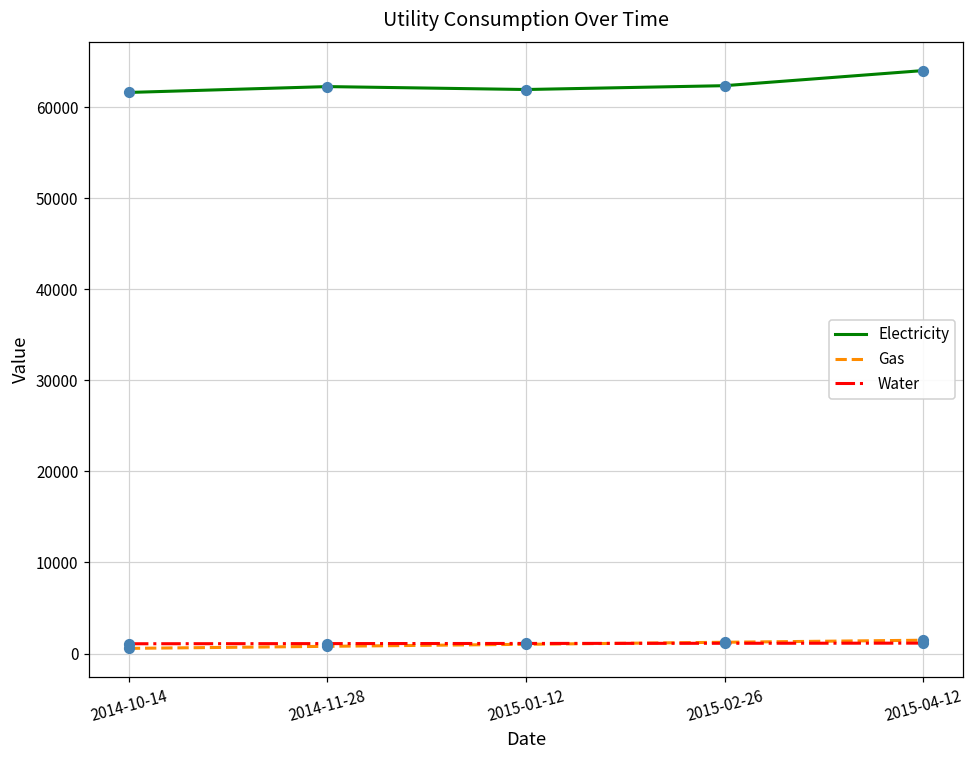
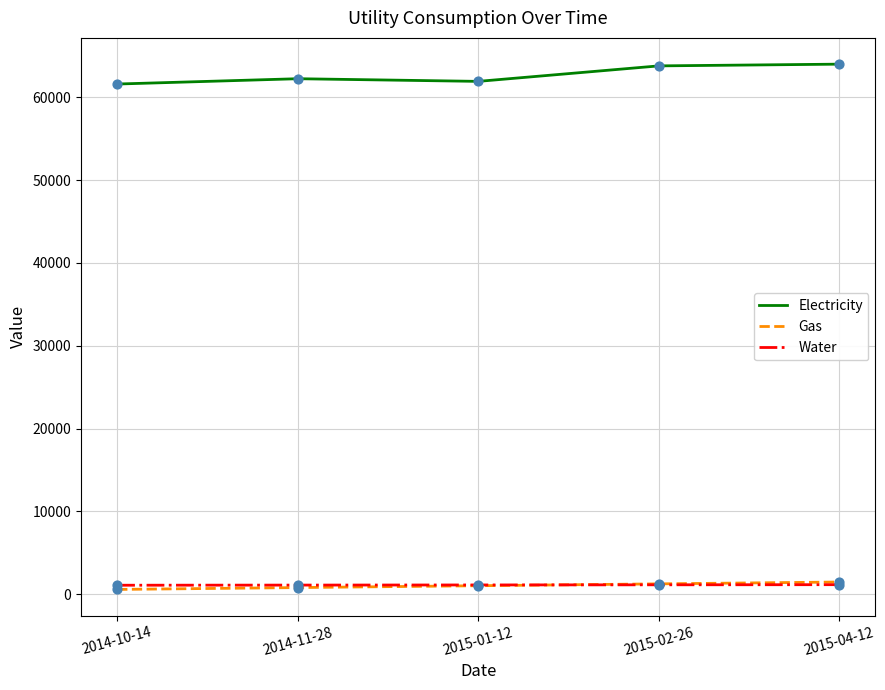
Electricity, 2015-02-26: 62000 -> 64000
